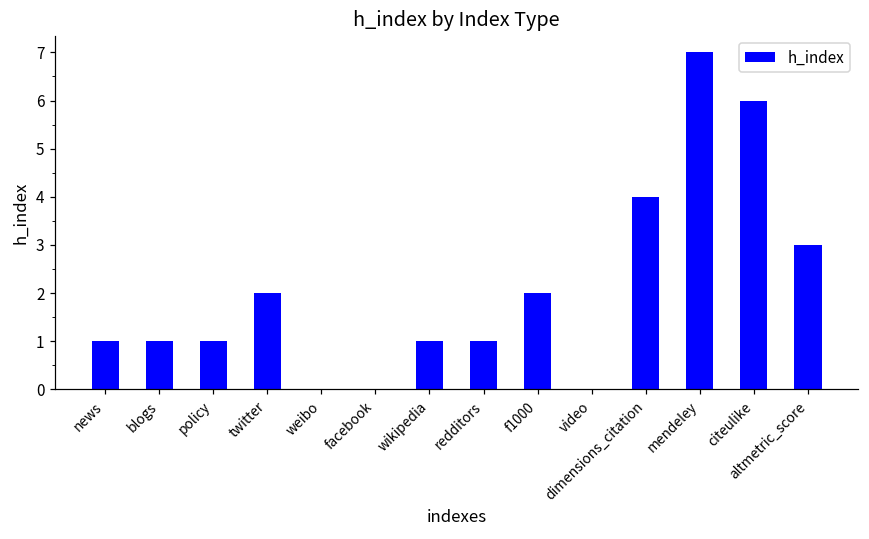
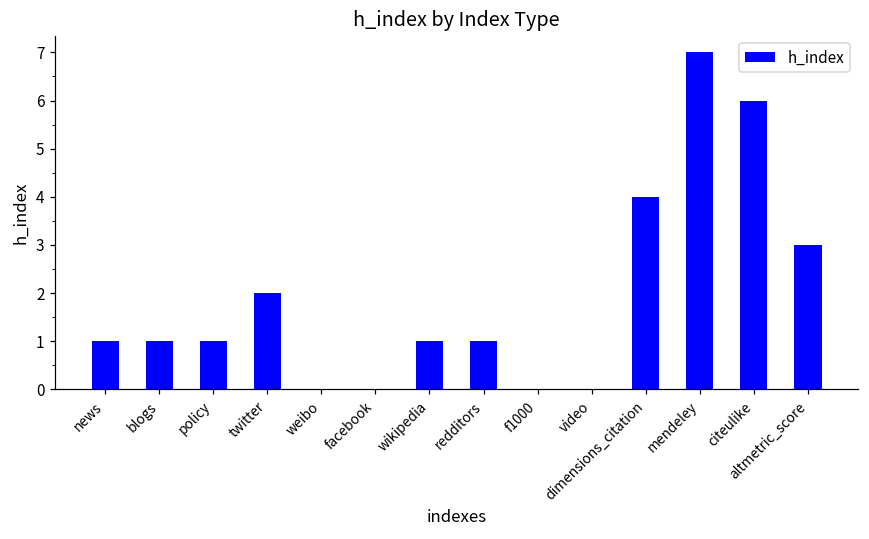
f1000: 2 -> 0
